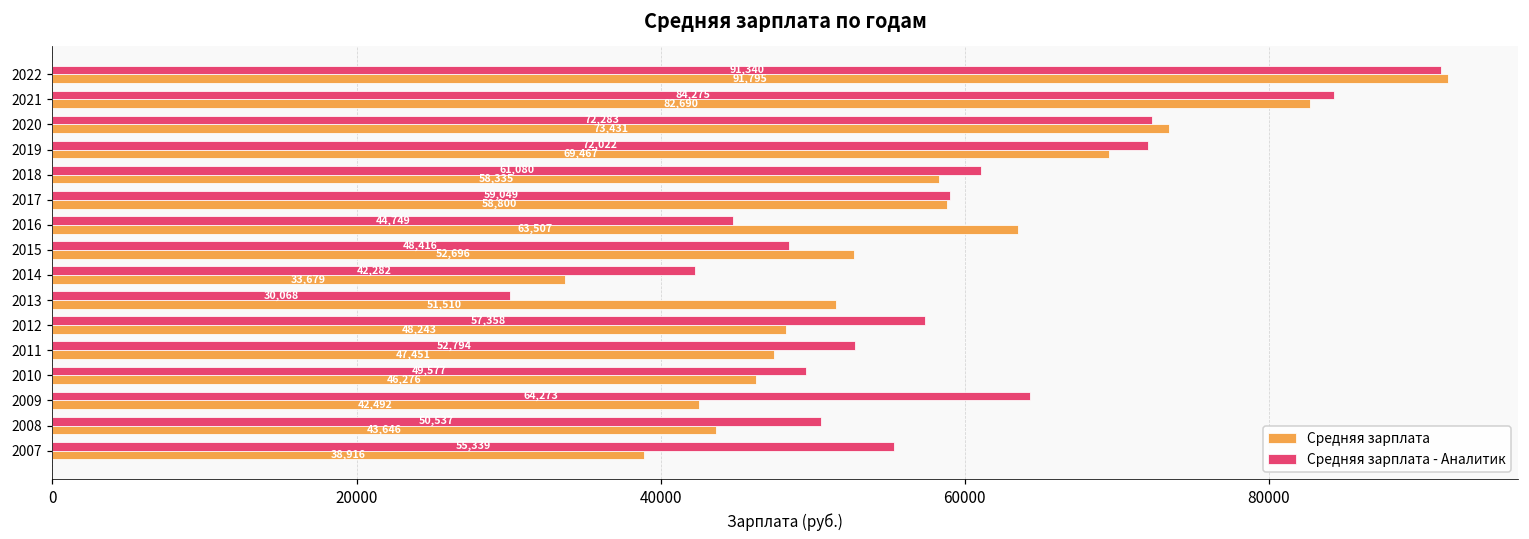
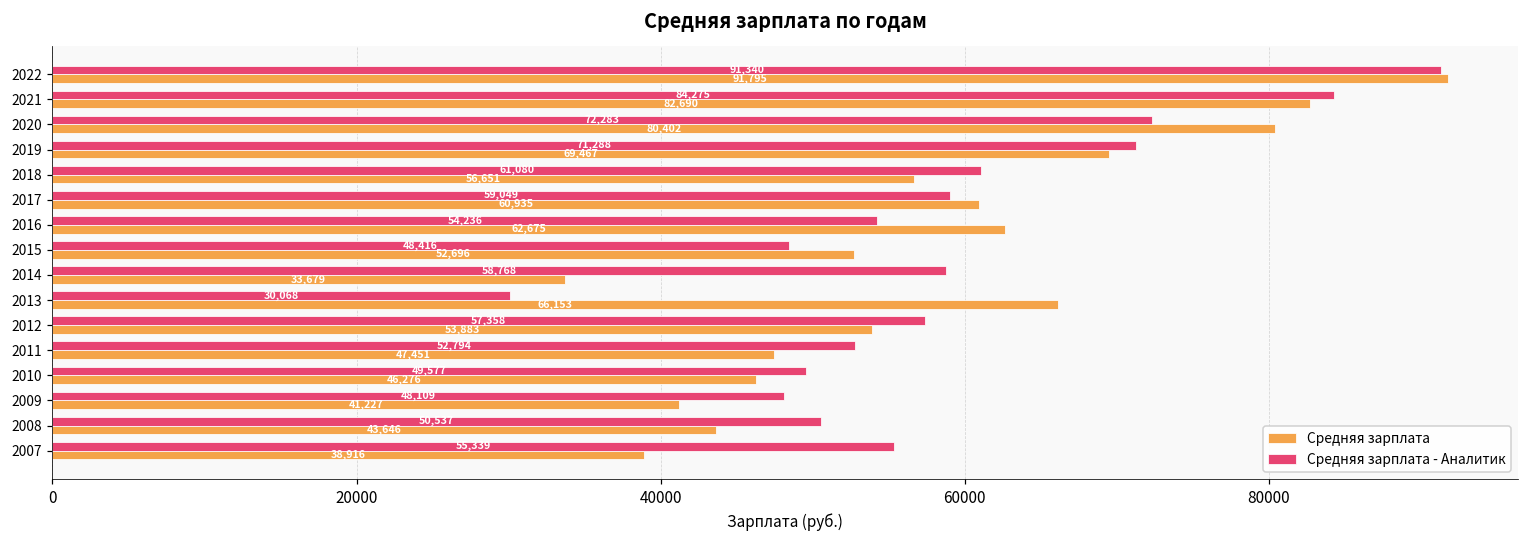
Средняя зарплата, 2020: 73,431 -> 80,402
Средняя зарплата - Аналитик, 2019: 72,022 -> 71,288
Средняя зарплата, 2018: 58,335 -> 56,651
Средняя зарплата, 2017: 58,800 -> 60,935
Средняя зарплата - Аналитик, 2016: 44,749 -> 54,236
Средняя зарплата, 2016: 63,507 -> 62,675
Средняя зарплата - Аналитик, 2014: 42,282 -> 58,768
Средняя зарплата, 2013: 51,510 -> 66,153
Средняя зарплата, 2012: 48,243 -> 53,883
Средняя зарплата - Аналитик, 2009: 64,273 -> 48,109
Средняя зарплата, 2009: 42,492 -> 41,227
